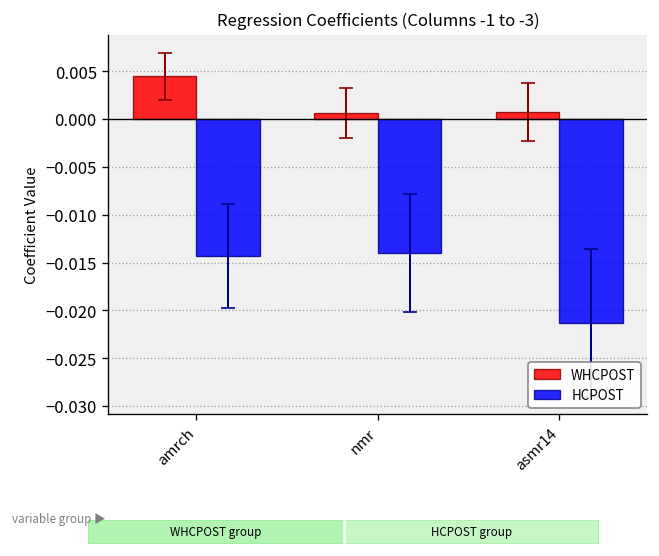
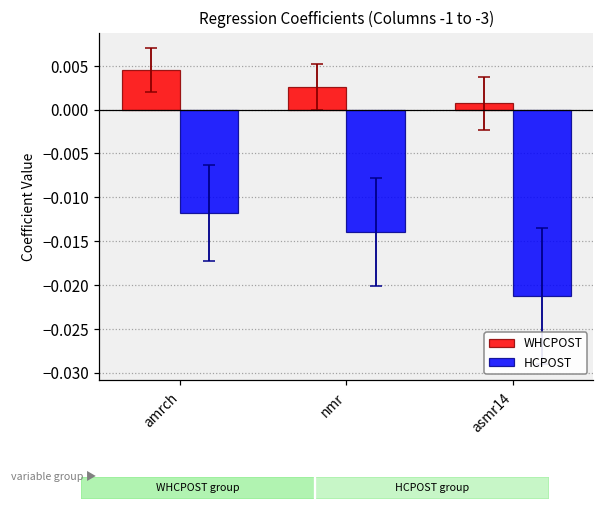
Regression Coefficients (Columns -1 to -3), HCPOST, amrch: -0.014 -> -0.012
Regression Coefficients (Columns -1 to -3), WHCPOST, nmr: 0.001 -> 0.003
